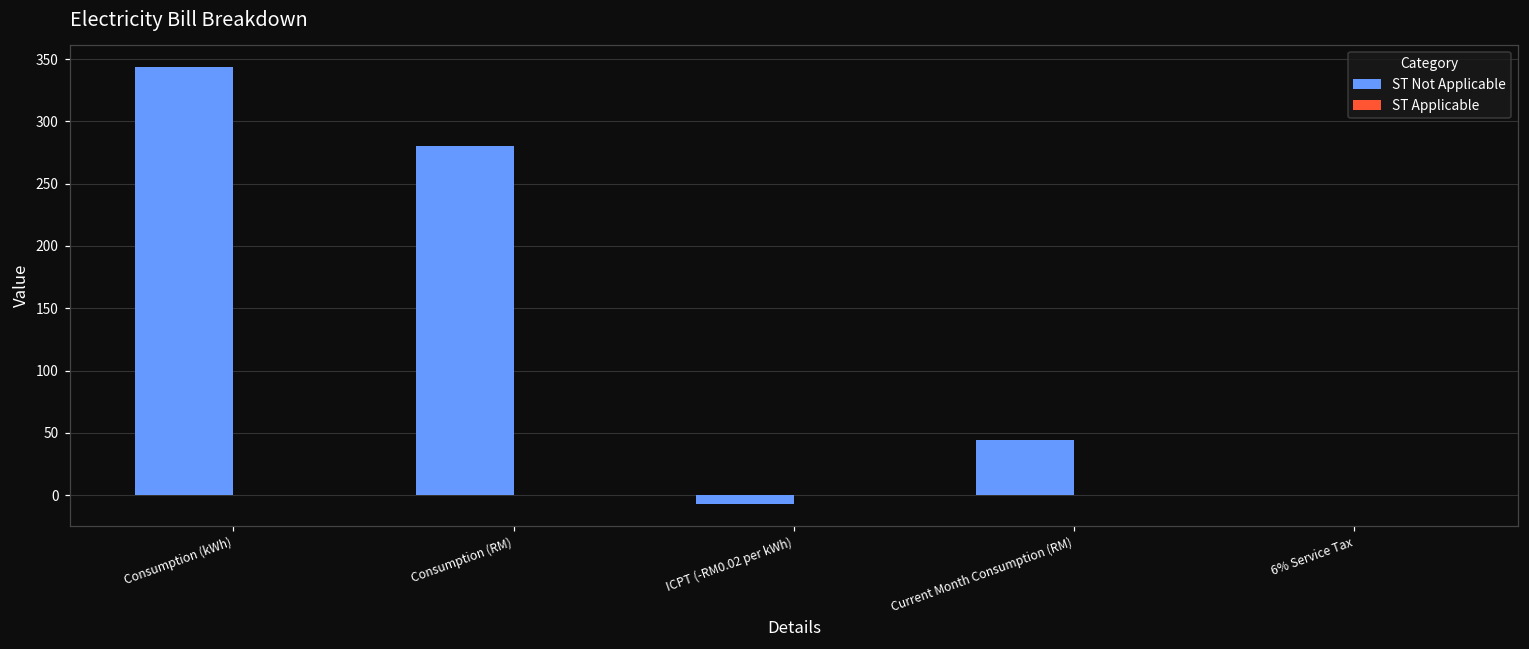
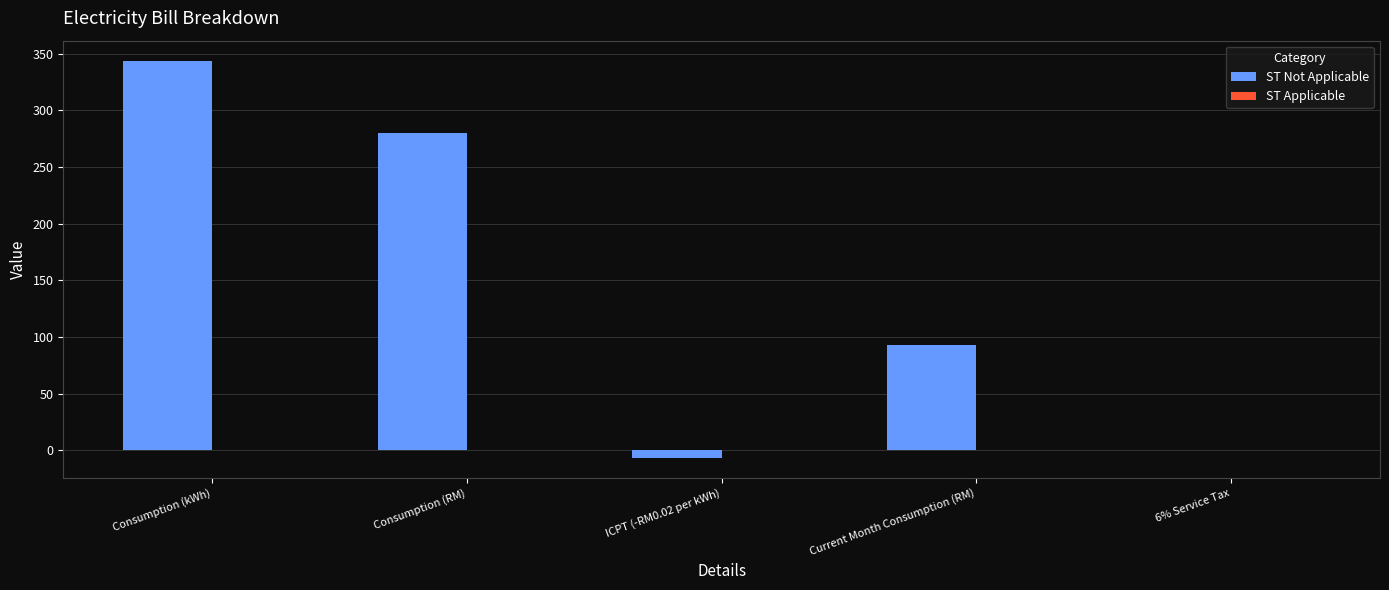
ST Not Applicable, Current Month Consumption (RM): 44 -> 93
